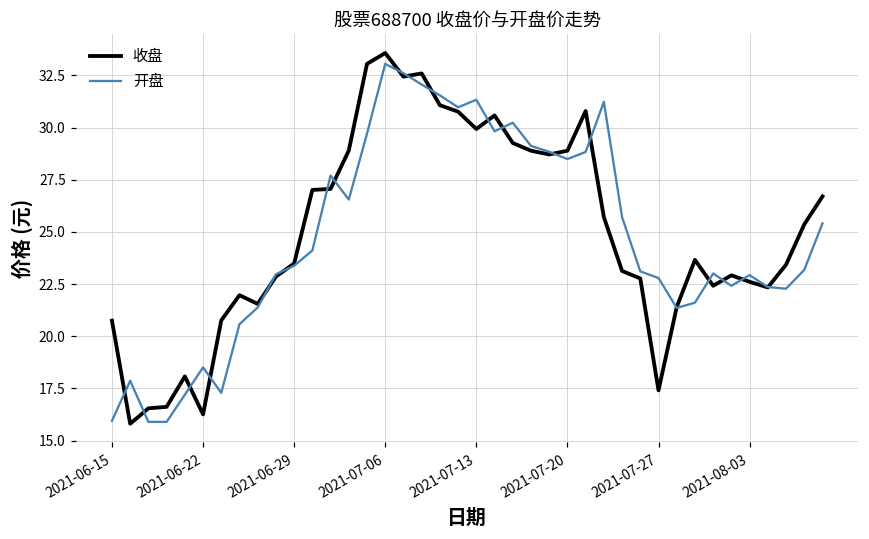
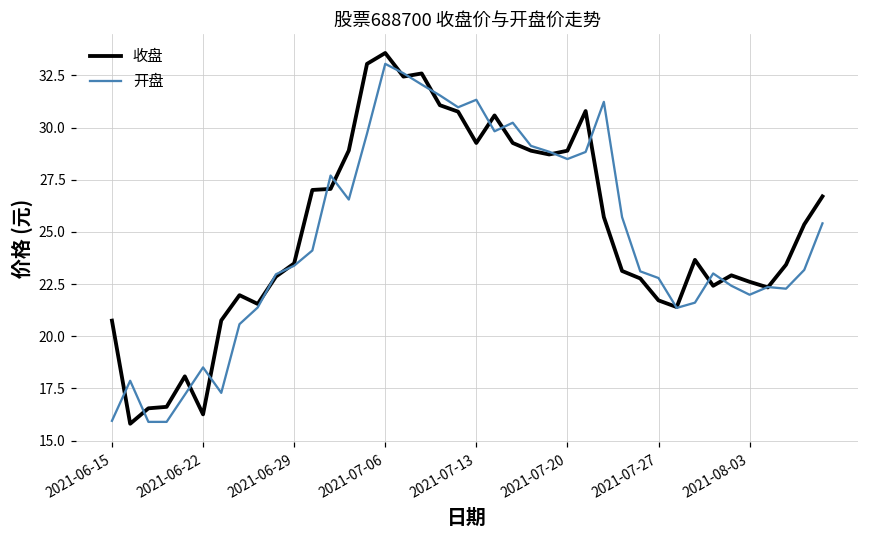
收盘, 2021-07-13: 29.9 -> 29.3
收盘, 2021-07-27: 17.4 -> 21.7
开盘, 2021-08-03: 22.9 -> 22.0
